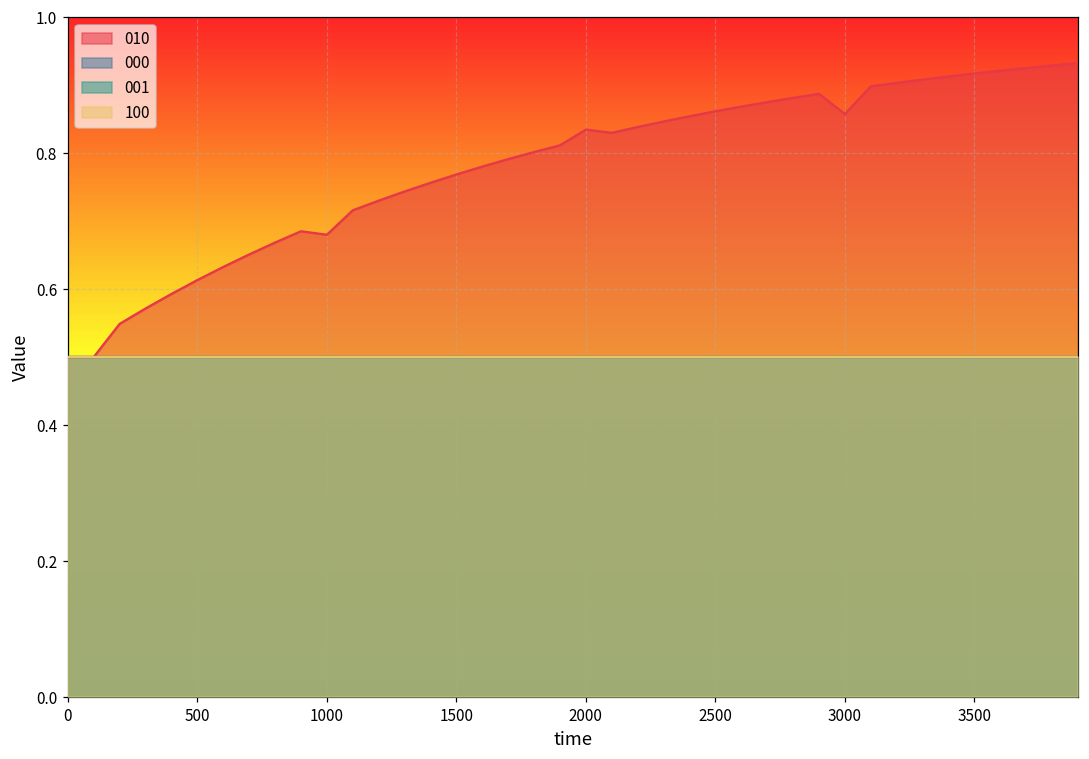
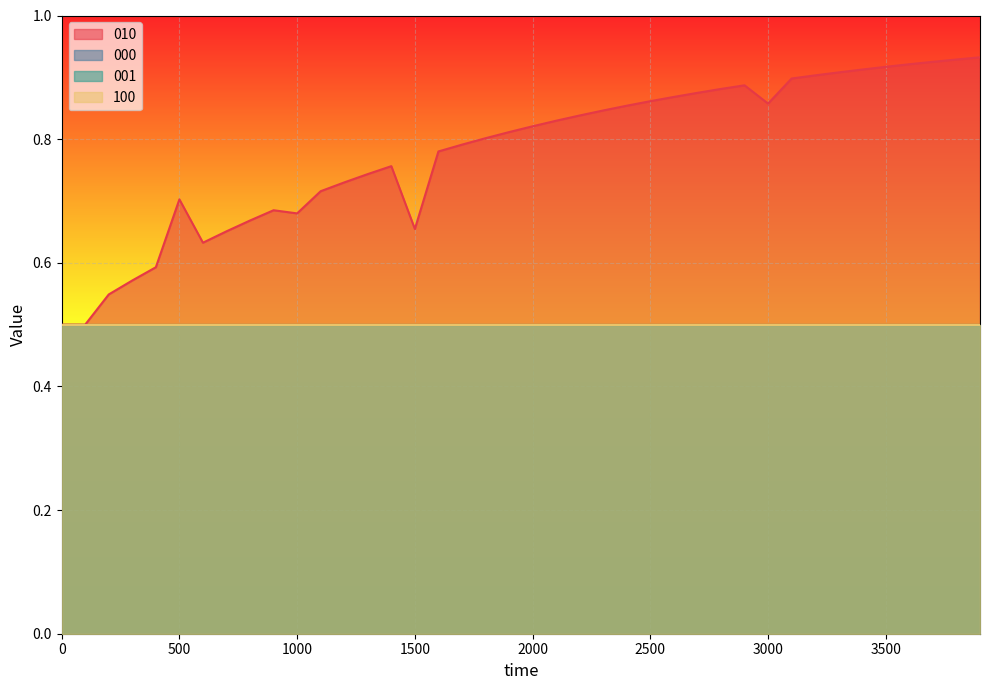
010, 500: 0.61 -> 0.70
010, 1500: 0.77 -> 0.65
010, 2000: 0.83 -> 0.82
